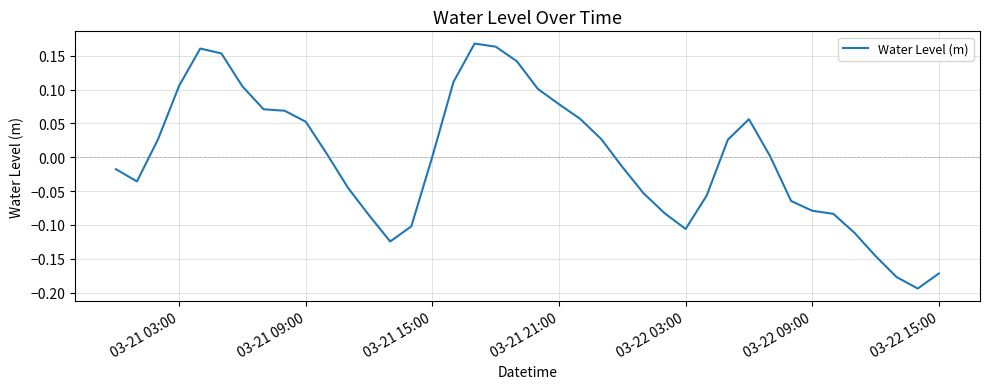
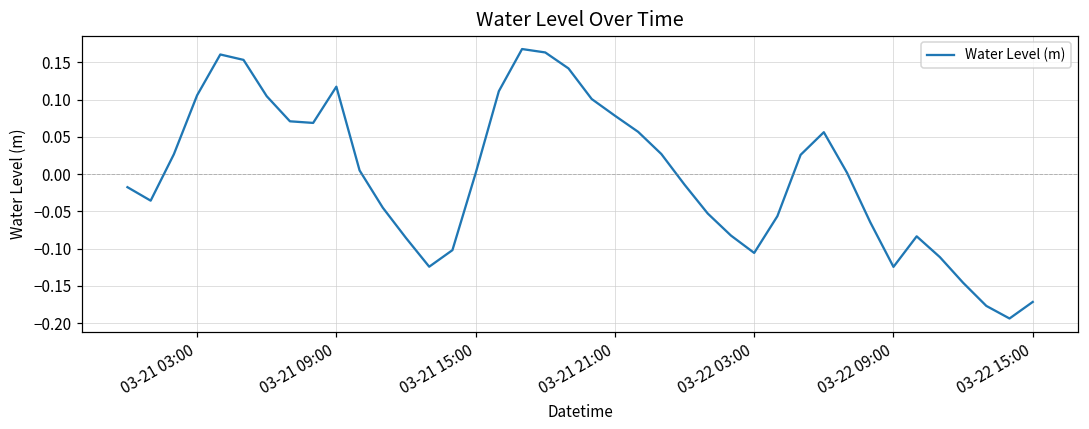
03-21 09:00: 0.05 -> 0.12
03-22 09:00: -0.08 -> -0.12
